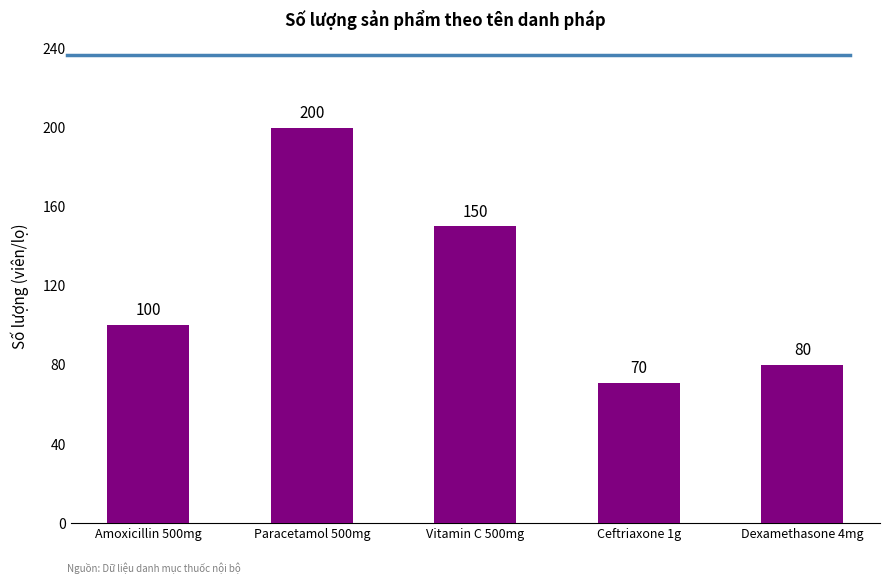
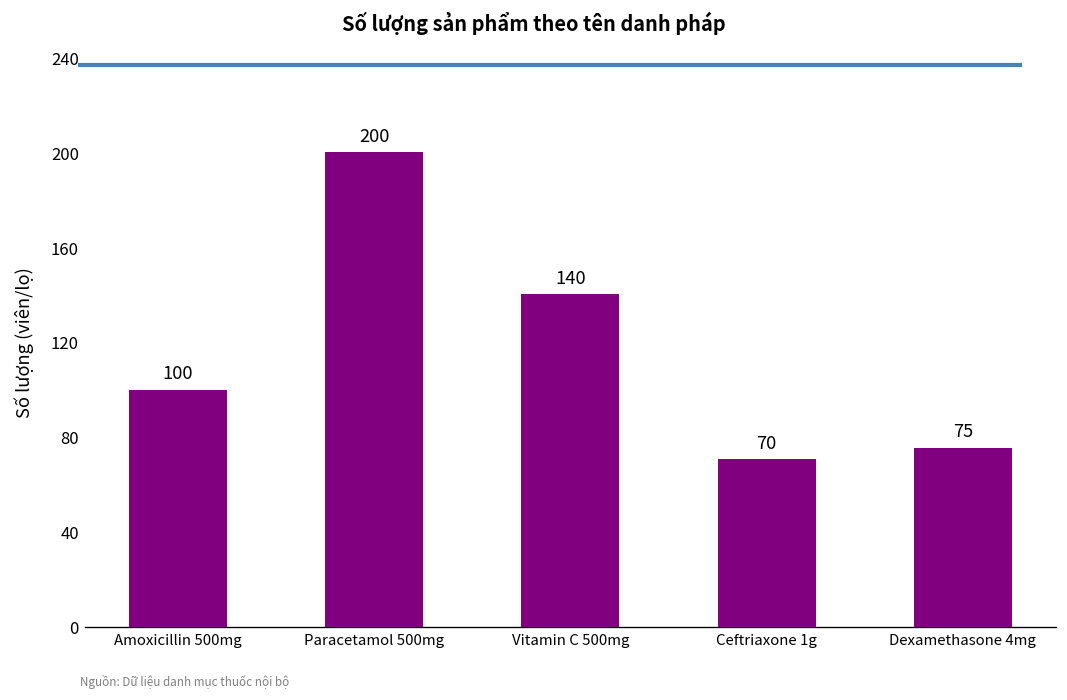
Vitamin C 500mg: 150 -> 140
Dexamethasone 4mg: 80 -> 75
